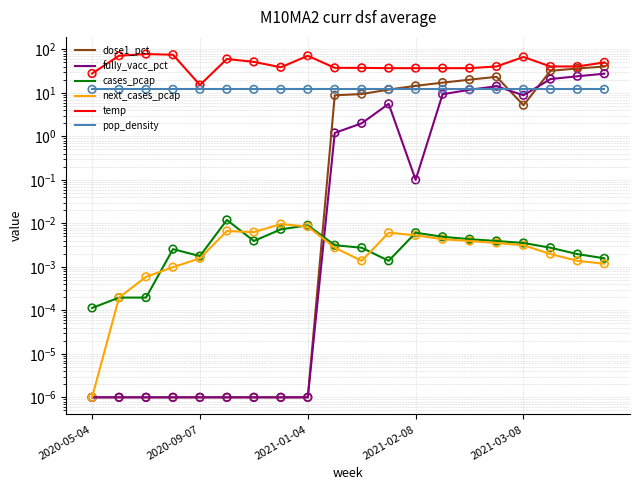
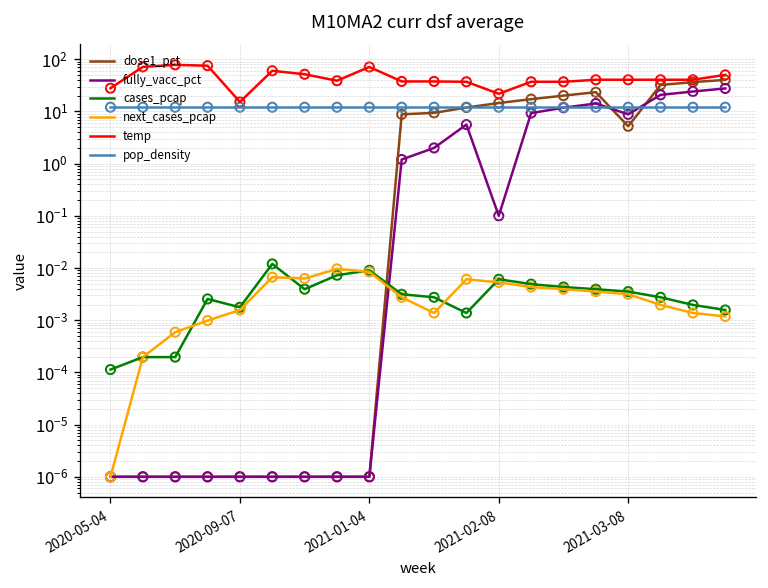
temp, 2021-02-08: 40 -> 20
temp, 2021-03-08: 70 -> 40
